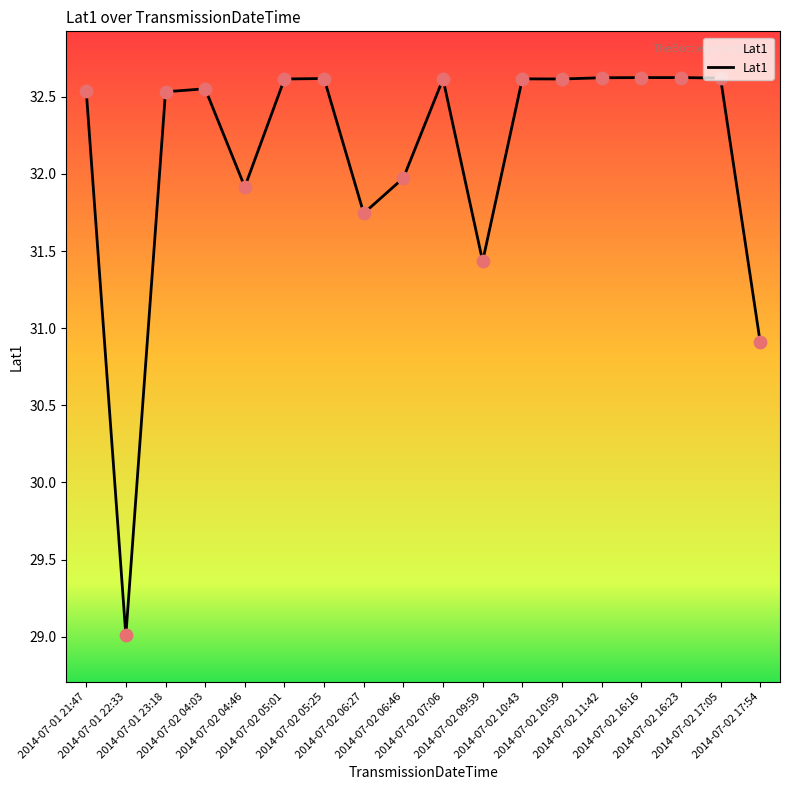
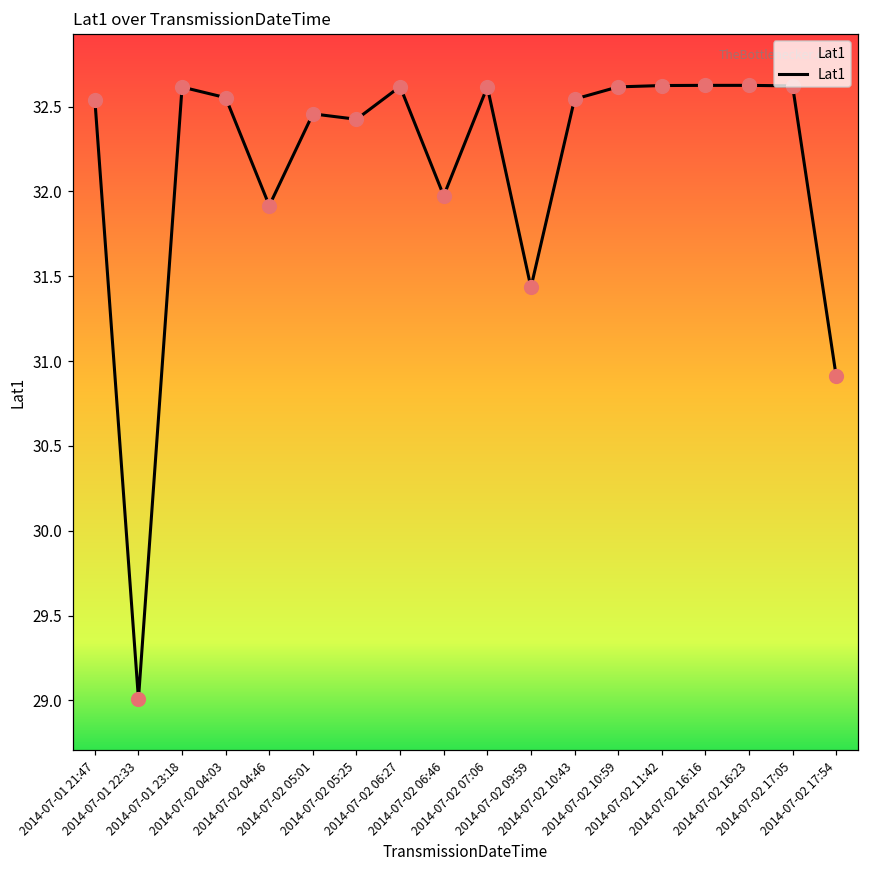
2014-07-01 23:18: 32.53 -> 32.62
2014-07-02 05:01: 32.62 -> 32.46
2014-07-02 05:25: 32.62 -> 32.43
2014-07-02 06:27: 31.75 -> 32.62
2014-07-02 10:43: 32.62 -> 32.54
